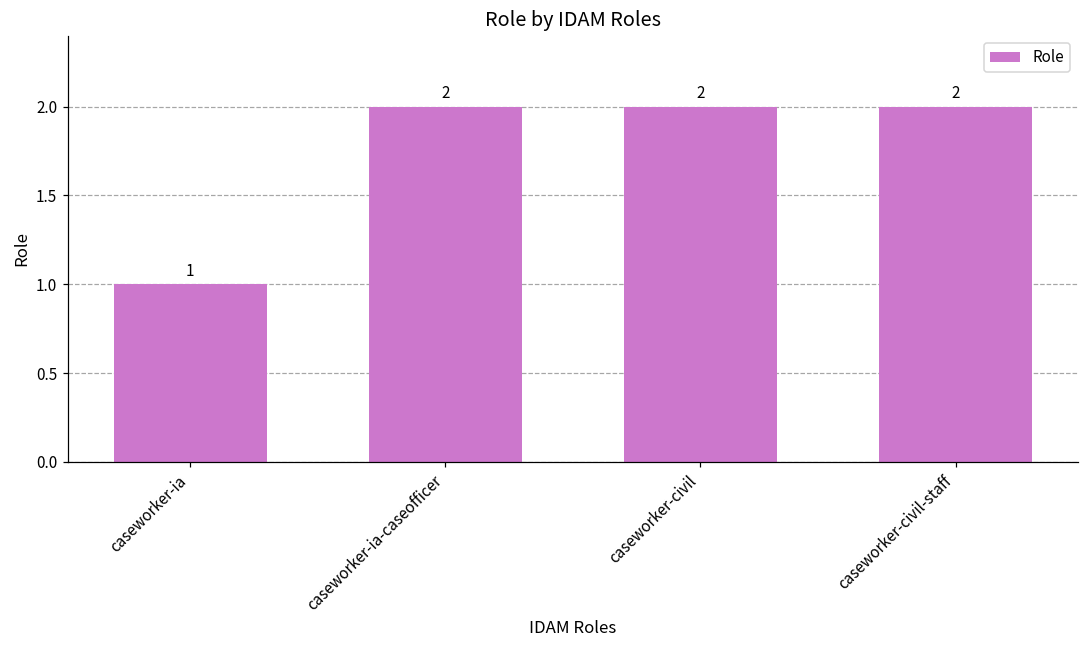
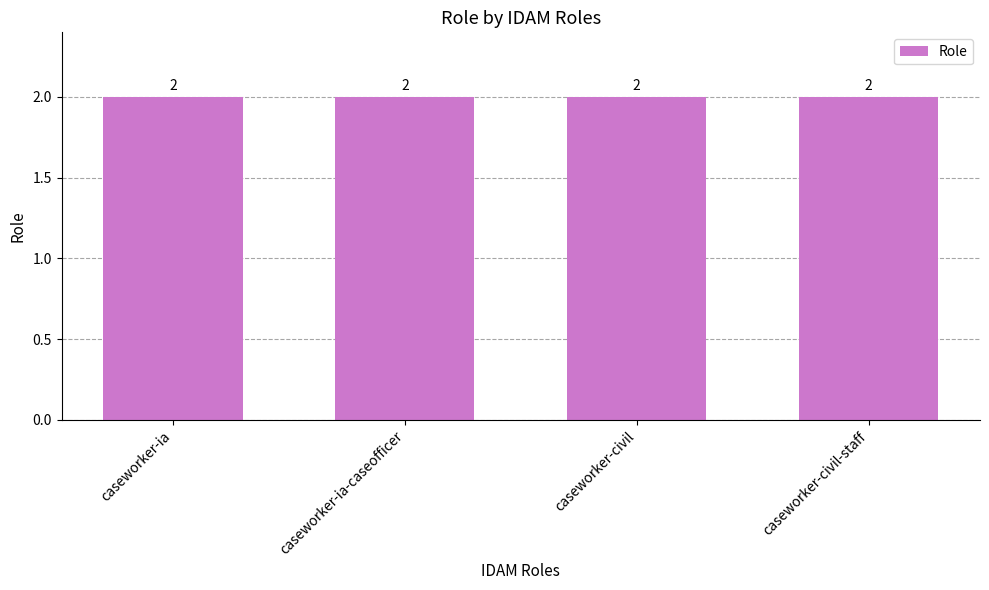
caseworker-ia: 1 -> 2
